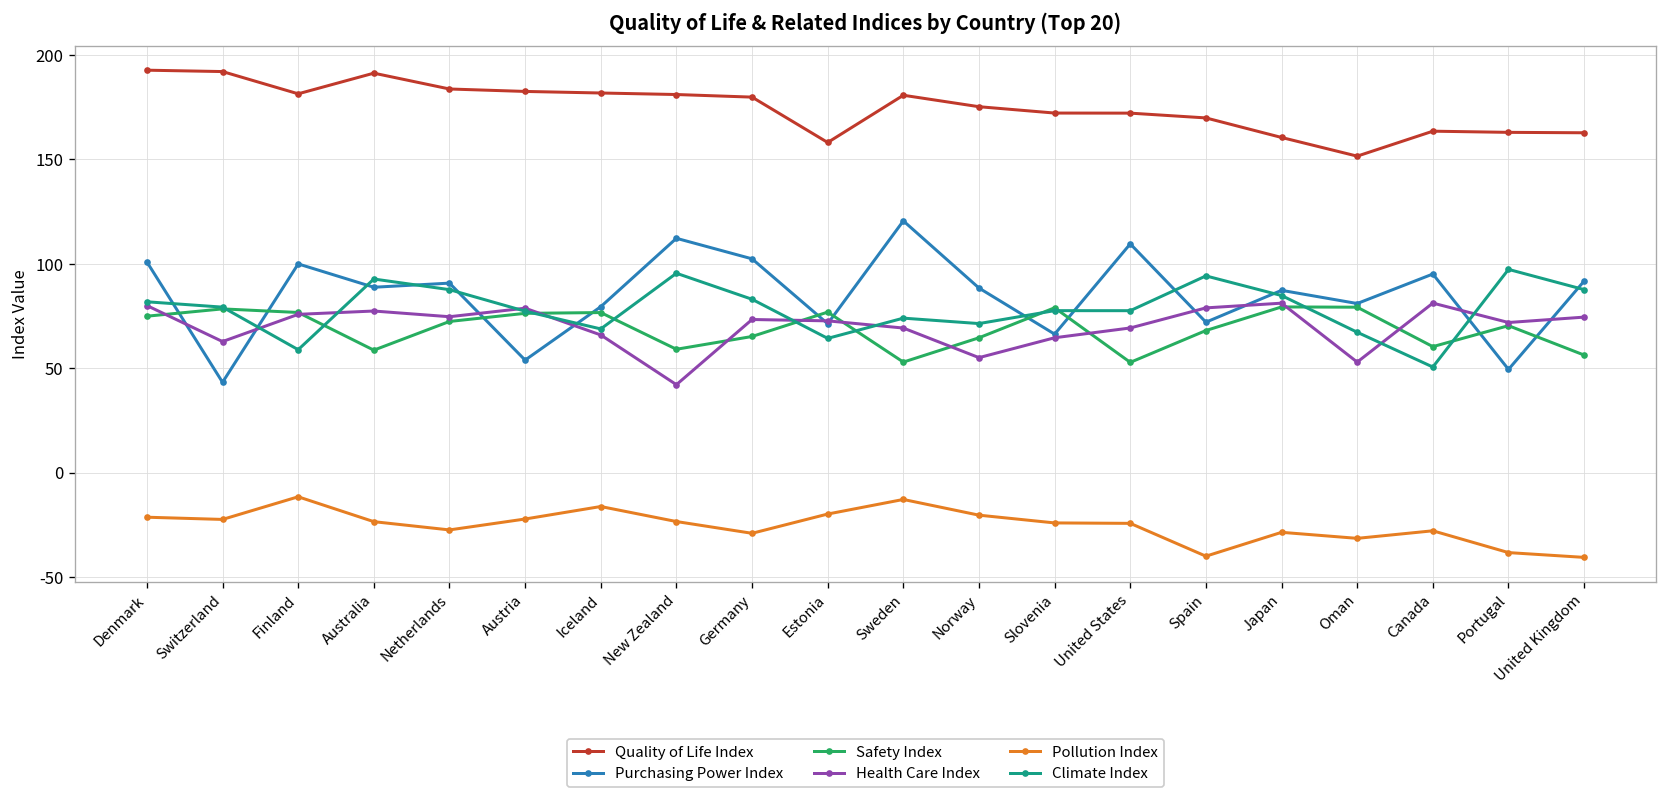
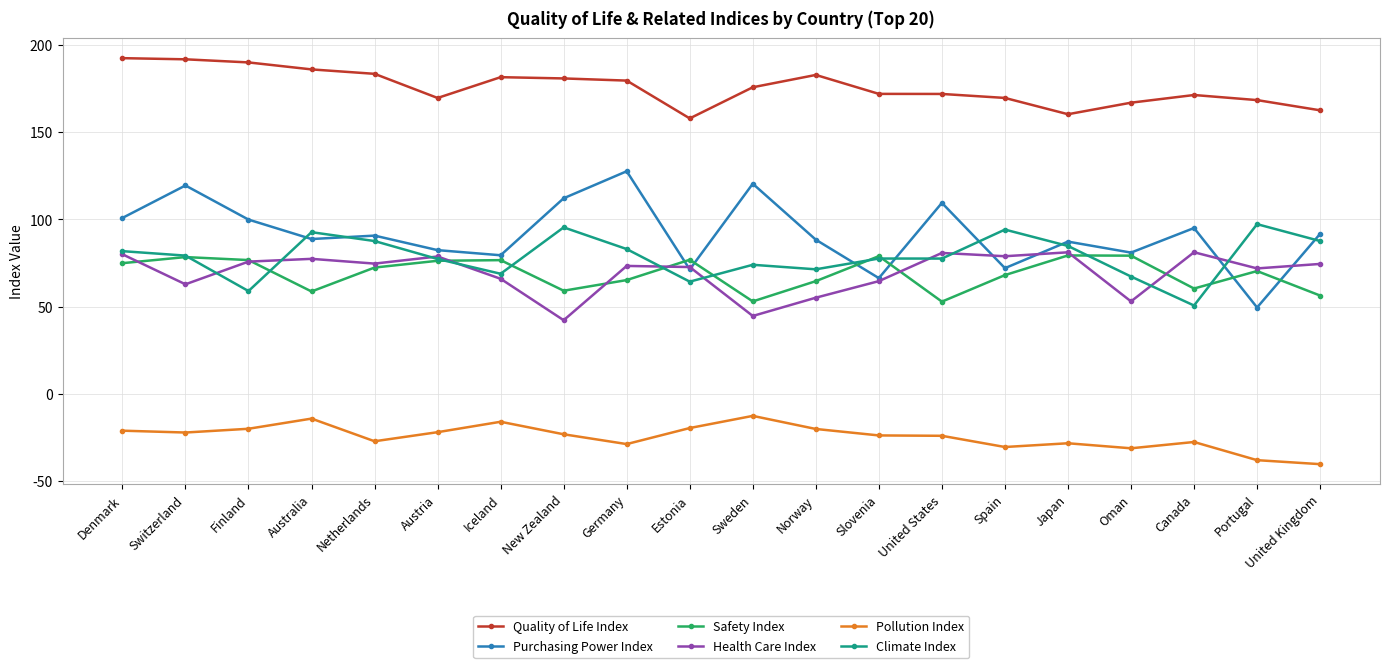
Purchasing Power Index, Switzerland: 43 -> 120
Quality of Life Index, Finland: 181 -> 190
Pollution Index, Finland: -12 -> -20
Quality of Life Index, Australia: 191 -> 186
Pollution Index, Australia: -23 -> -14
Quality of Life Index, Austria: 183 -> 170
Purchasing Power Index, Austria: 54 -> 82
Purchasing Power Index, Germany: 102 -> 128
Quality of Life Index, Sweden: 181 -> 176
Health Care Index, Sweden: 69 -> 45
Quality of Life Index, Norway: 175 -> 183
Health Care Index, United States: 69 -> 81
Pollution Index, Spain: -40 -> -31
Quality of Life Index, Oman: 152 -> 167
Quality of Life Index, Canada: 163 -> 172
Quality of Life Index, Portugal: 163 -> 169
